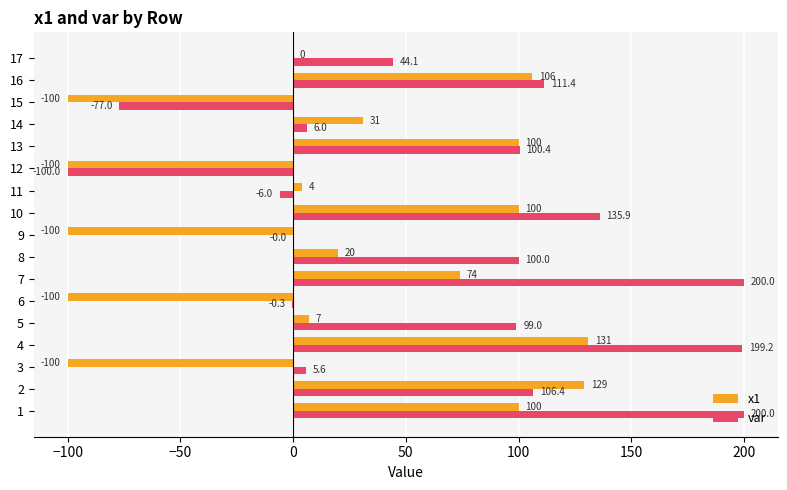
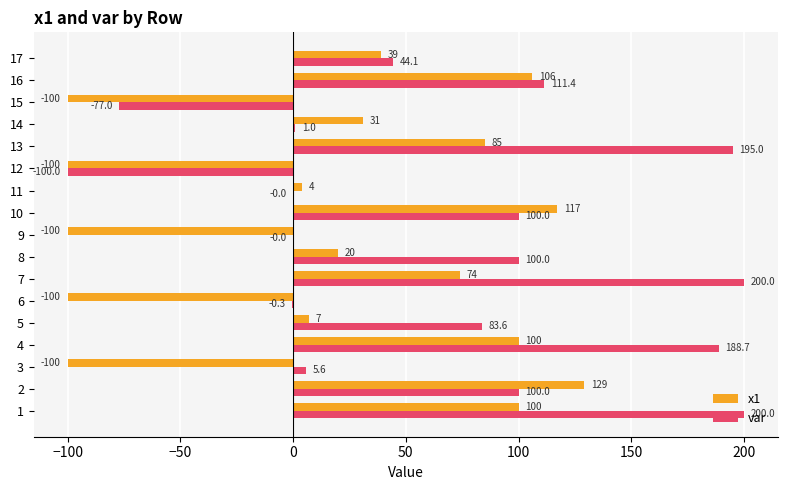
x1, 17: 0 -> 39
var, 14: 6.0 -> 1.0
x1, 13: 100 -> 85
var, 13: 100.4 -> 195.0
var, 11: -6.0 -> -0.0
x1, 10: 100 -> 117
var, 10: 135.9 -> 100.0
var, 5: 99.0 -> 83.6
x1, 4: 131 -> 100
var, 4: 199.2 -> 188.7
var, 2: 106.4 -> 100.0
